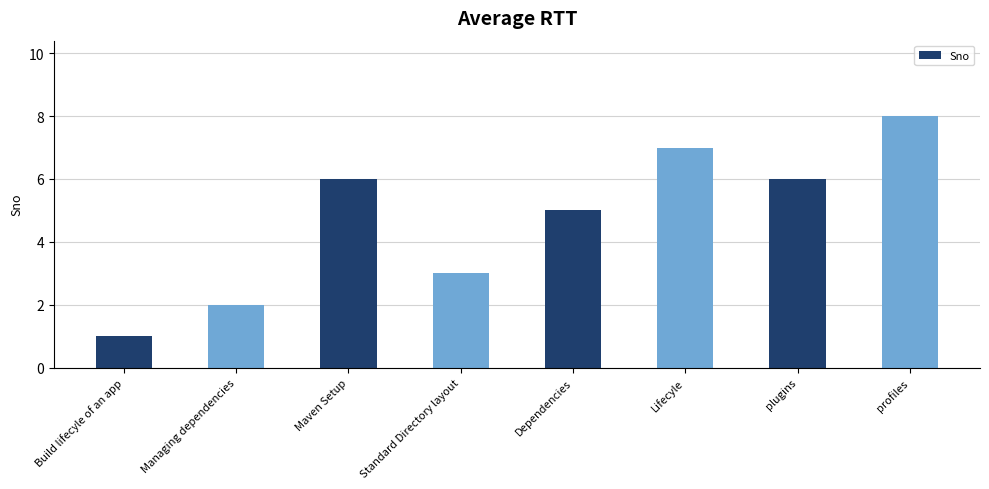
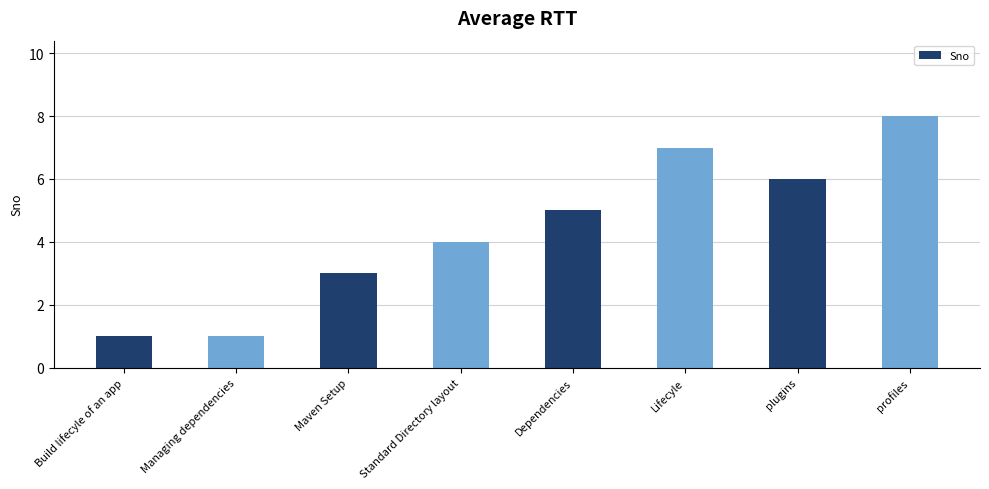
Managing dependencies: 2 -> 1
Maven Setup: 6 -> 3
Standard Directory layout: 3 -> 4
